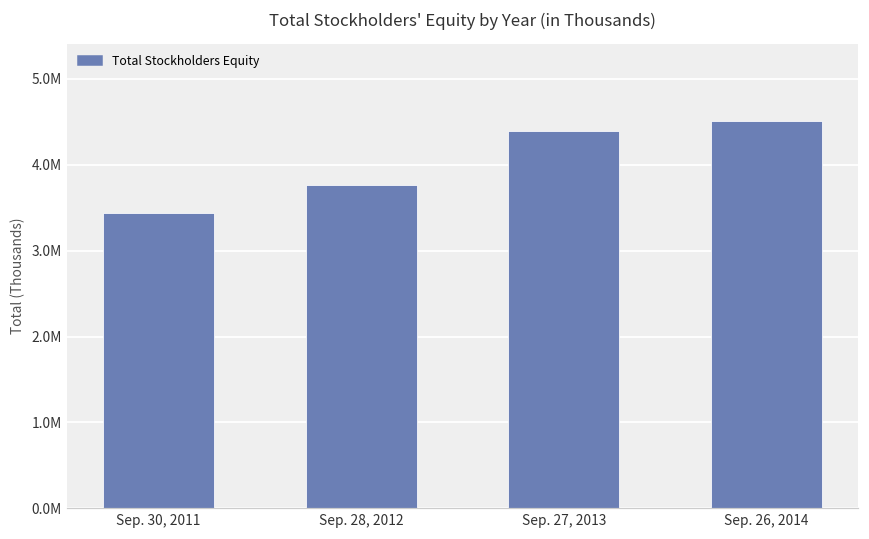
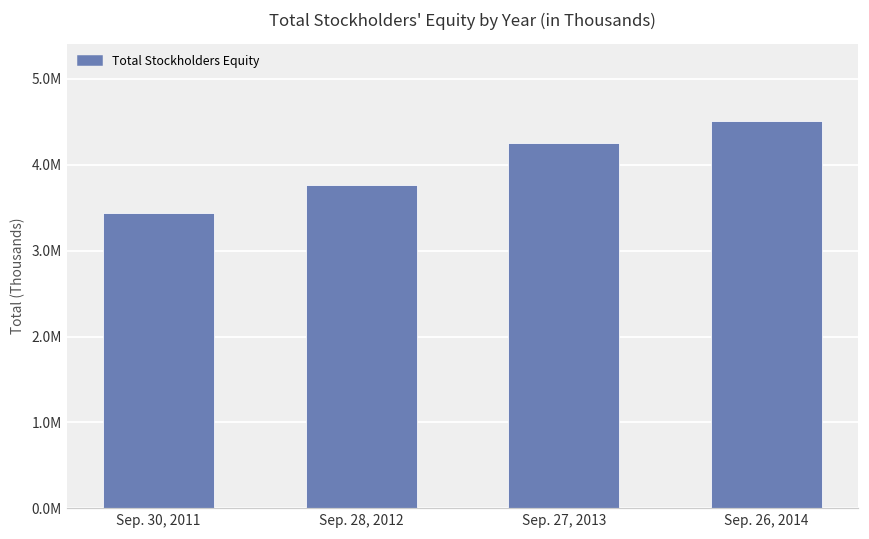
Sep. 27, 2013: 4400000 -> 4200000
